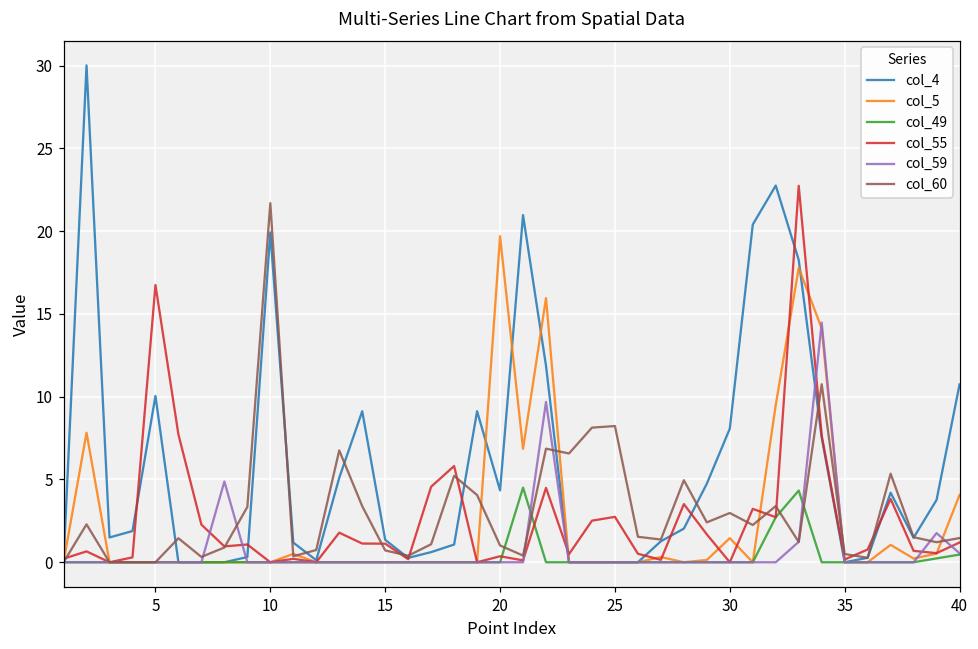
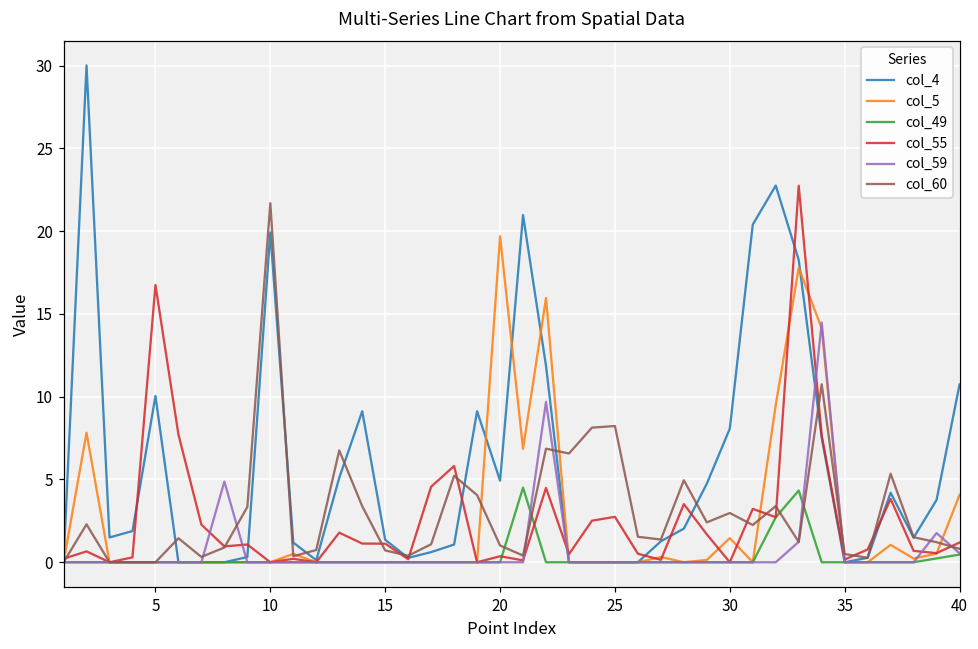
col_4, 20: 4.3 -> 4.9
col_60, 40: 1.5 -> 0.8
